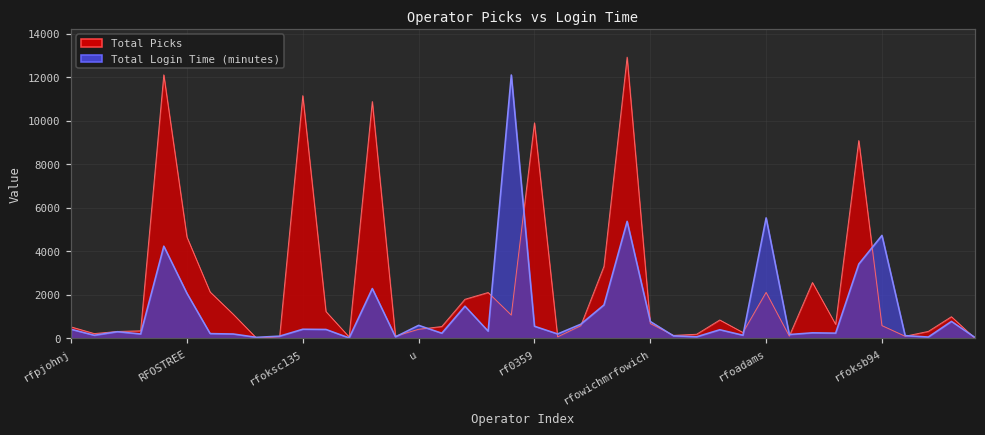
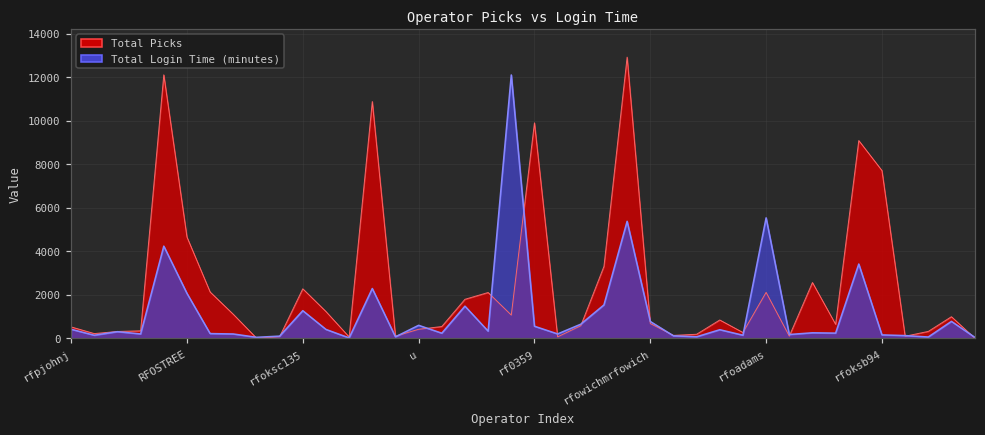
Total Picks, rfoksc135: 11200 -> 2300
Total Login Time (minutes), rfoksc135: 400 -> 1300
Total Picks, rfoksb94: 600 -> 7700
Total Login Time (minutes), rfoksb94: 4700 -> 200
